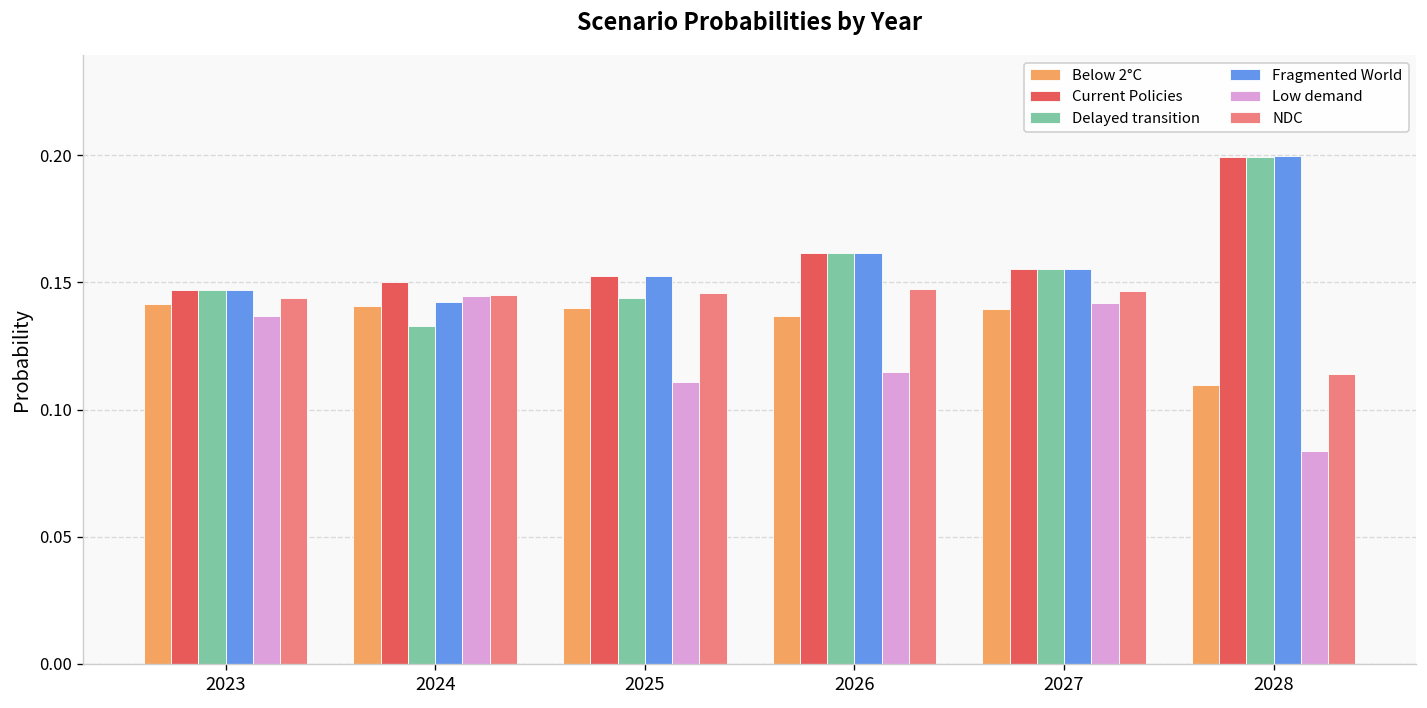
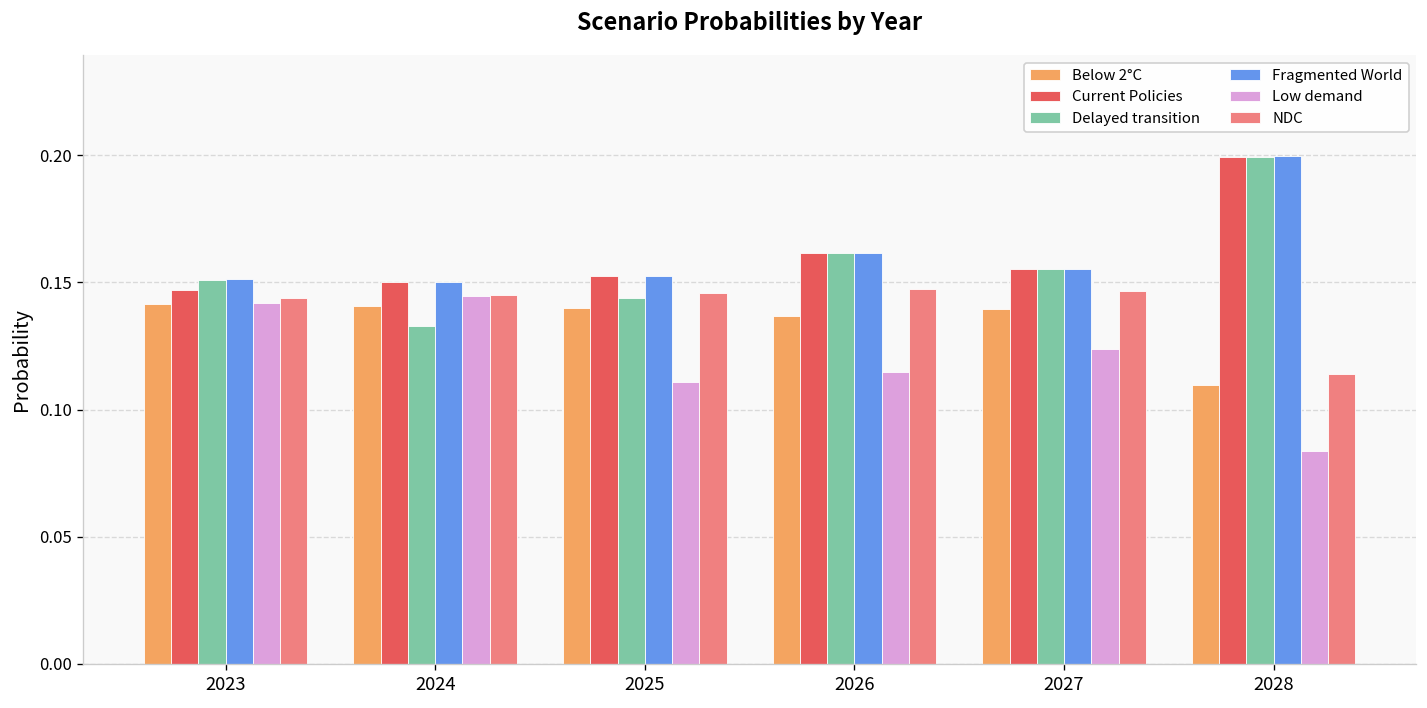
Delayed transition, 2023: 0.147 -> 0.151
Fragmented World, 2023: 0.147 -> 0.151
Low demand, 2023: 0.137 -> 0.142
Fragmented World, 2024: 0.142 -> 0.150
Low demand, 2027: 0.142 -> 0.124
